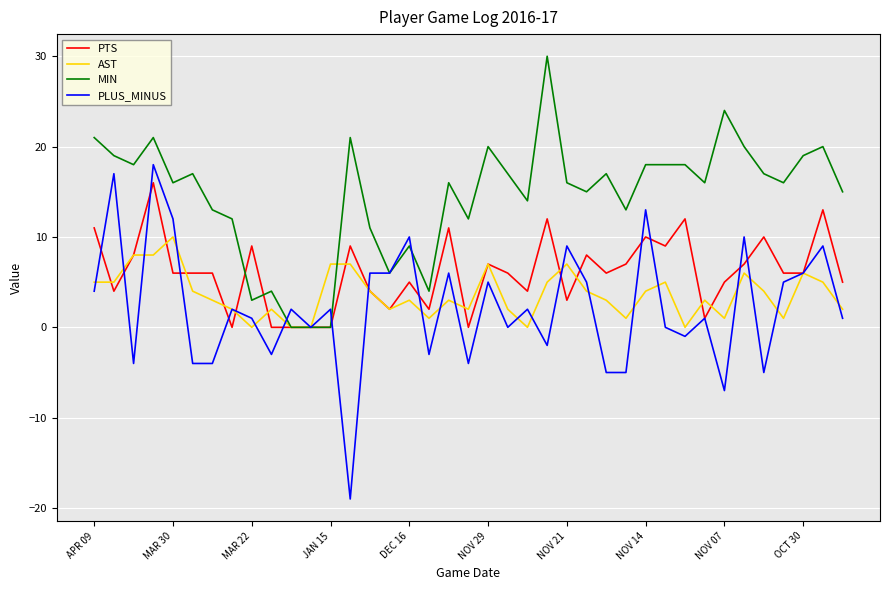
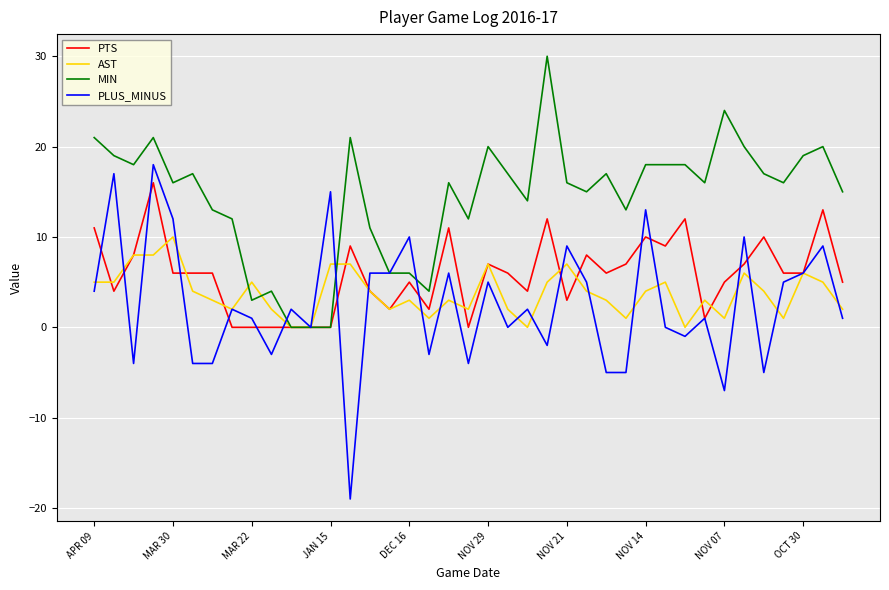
PTS, MAR 22: 9 -> 0
AST, MAR 22: 0 -> 5
PLUS_MINUS, JAN 15: 2 -> 15
MIN, DEC 16: 9 -> 6
